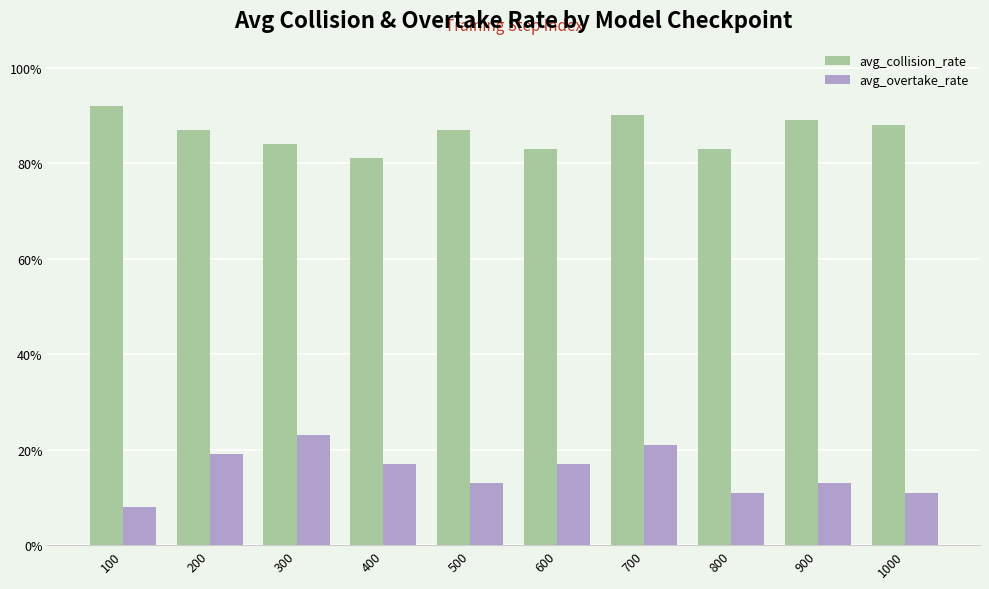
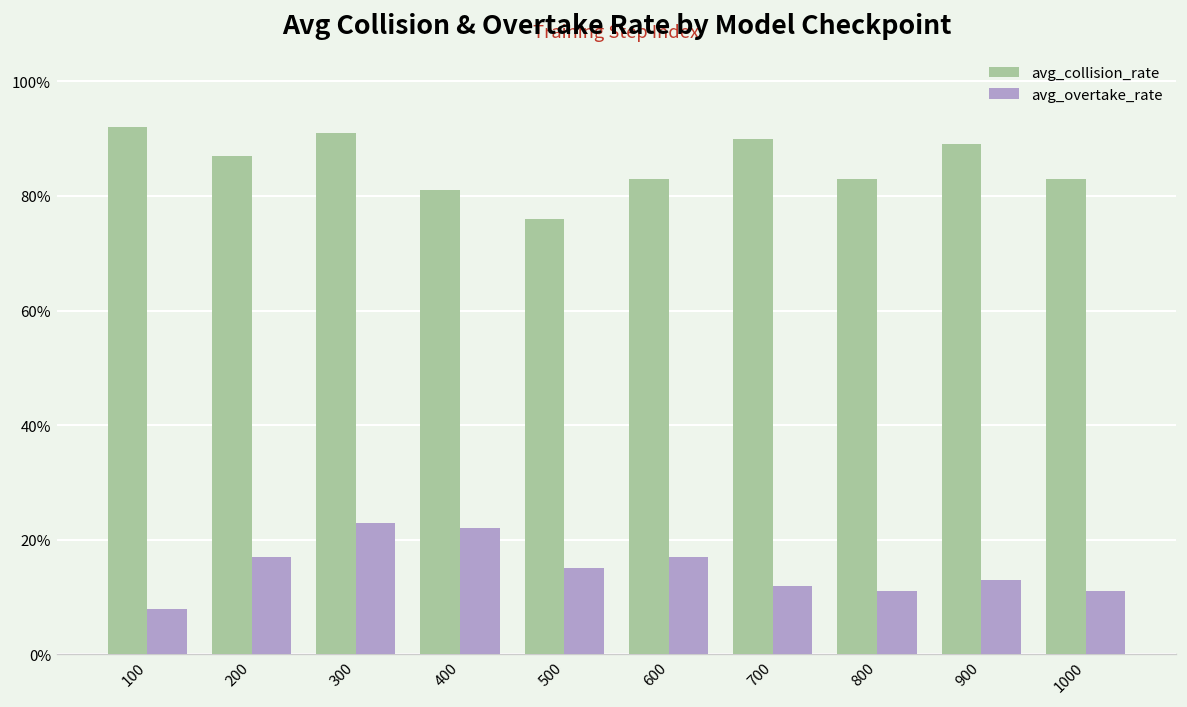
avg_overtake_rate, 200: 19% -> 17%
avg_collision_rate, 300: 84% -> 91%
avg_overtake_rate, 400: 17% -> 22%
avg_collision_rate, 500: 87% -> 76%
avg_overtake_rate, 500: 13% -> 15%
avg_overtake_rate, 700: 21% -> 12%
avg_collision_rate, 1000: 88% -> 83%
